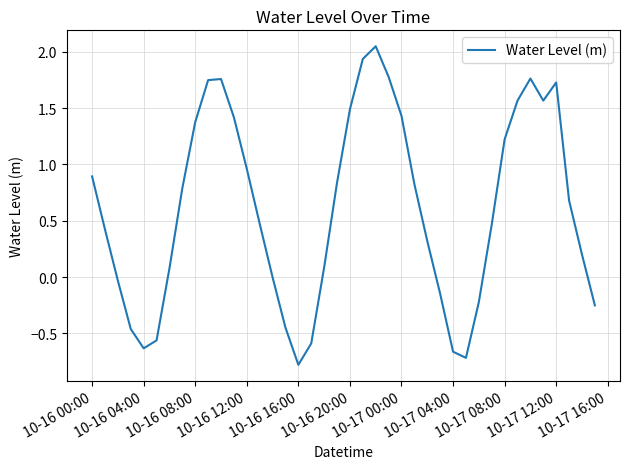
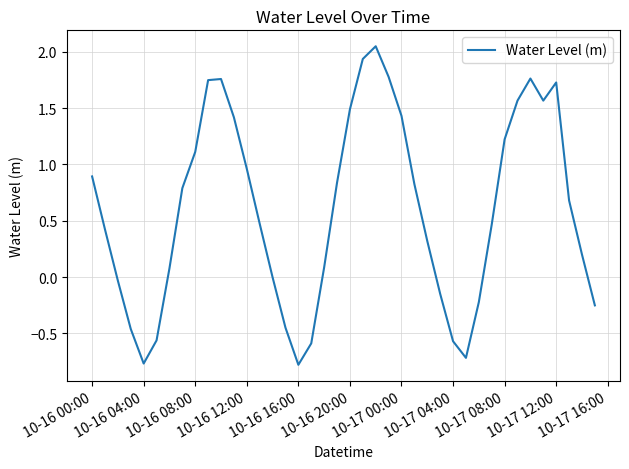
10-16 04:00: -0.63 -> -0.77
10-16 08:00: 1.38 -> 1.11
10-17 04:00: -0.66 -> -0.57
